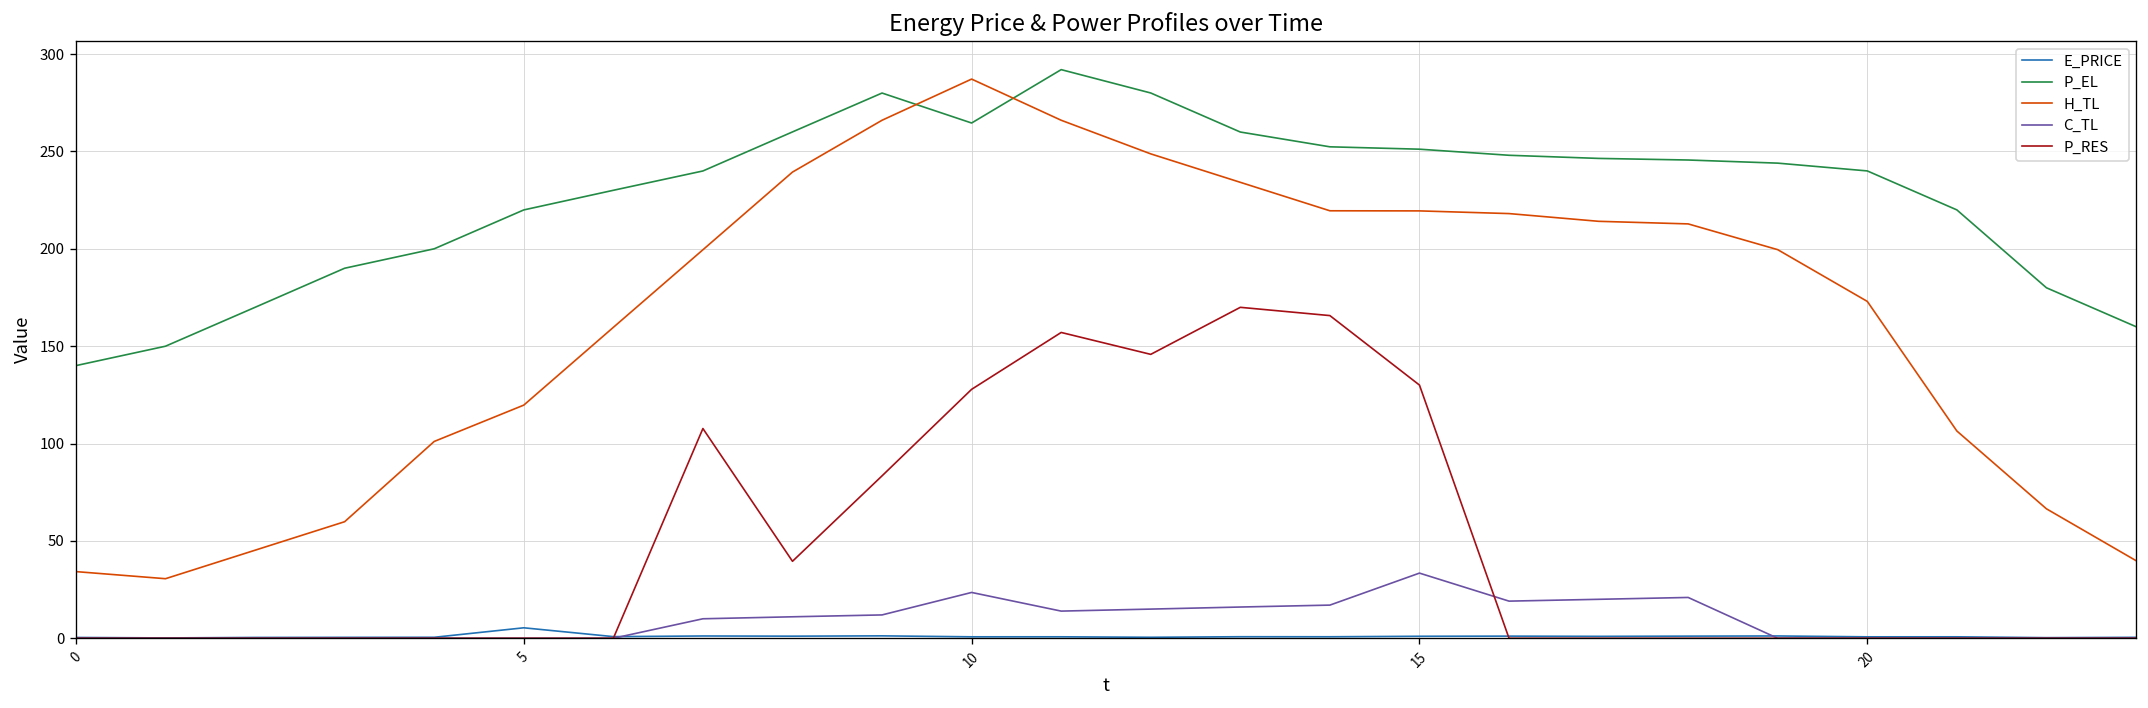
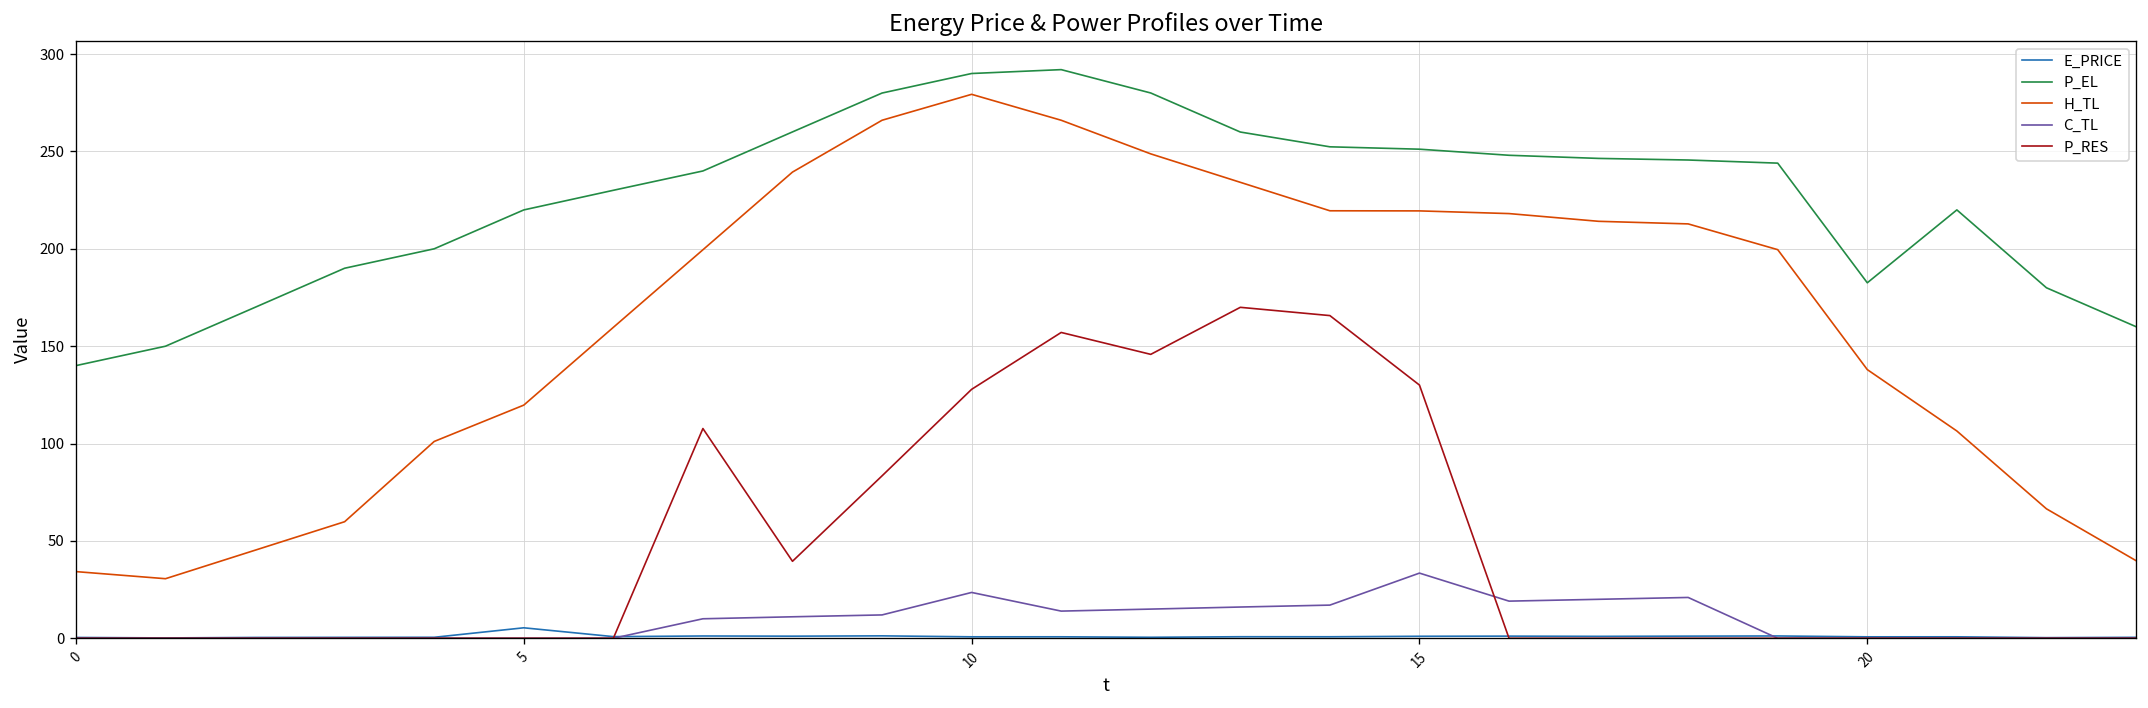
P_EL, 10: 265 -> 290
H_TL, 10: 287 -> 279
P_EL, 20: 240 -> 183
H_TL, 20: 173 -> 138
